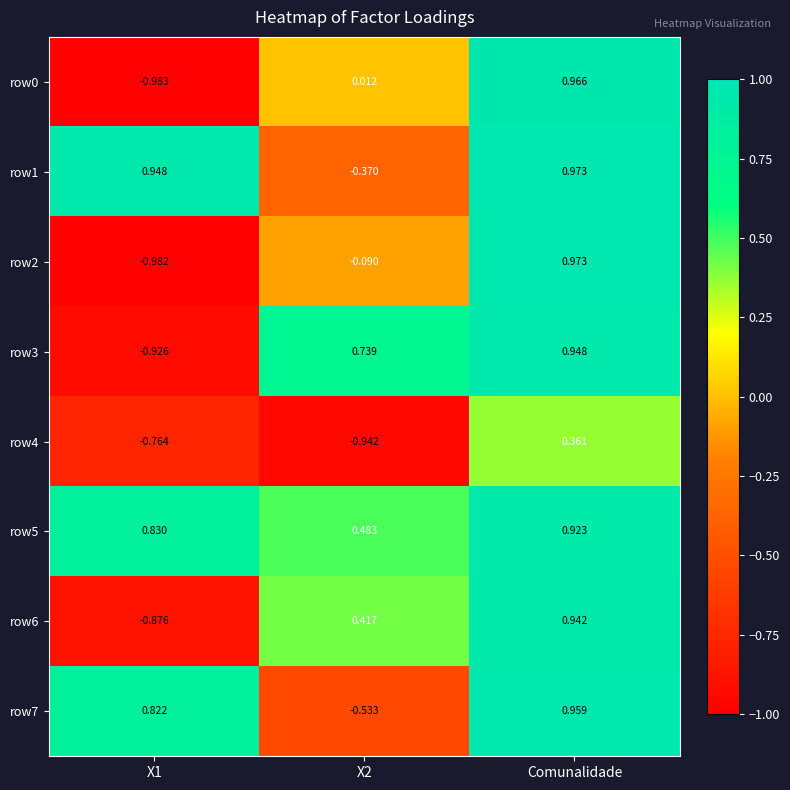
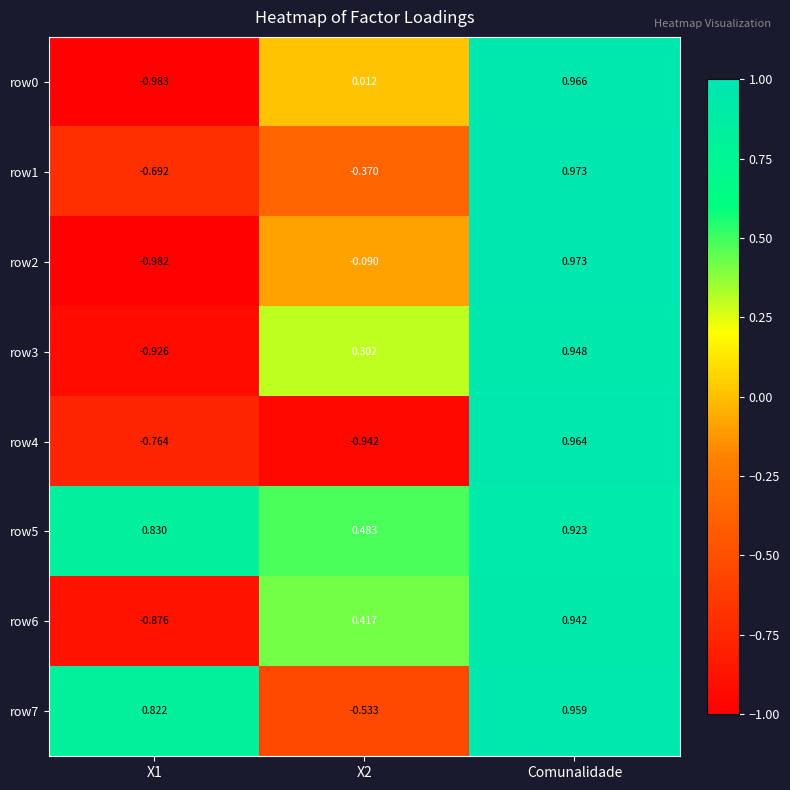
row1, X1: 0.948 -> -0.692
row3, X2: 0.739 -> 0.302
row4, Comunalidade: 0.361 -> 0.964
